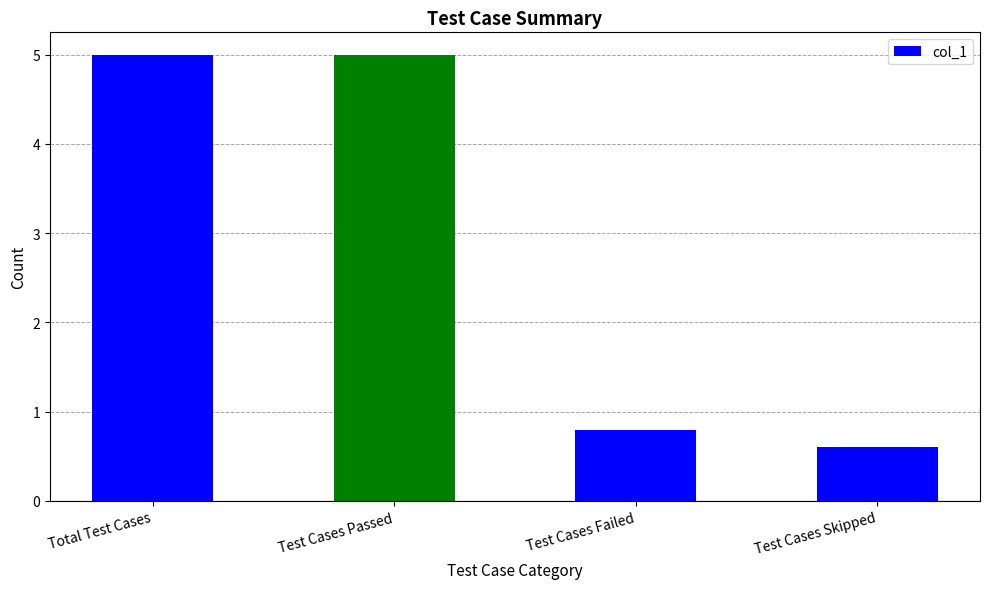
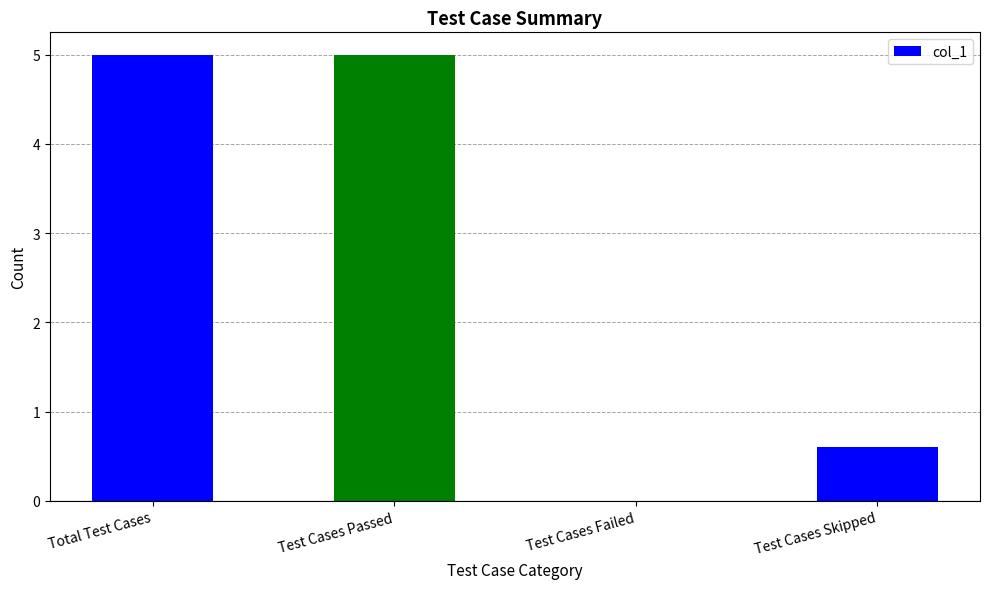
Test Cases Failed: 0.8 -> 0.0
